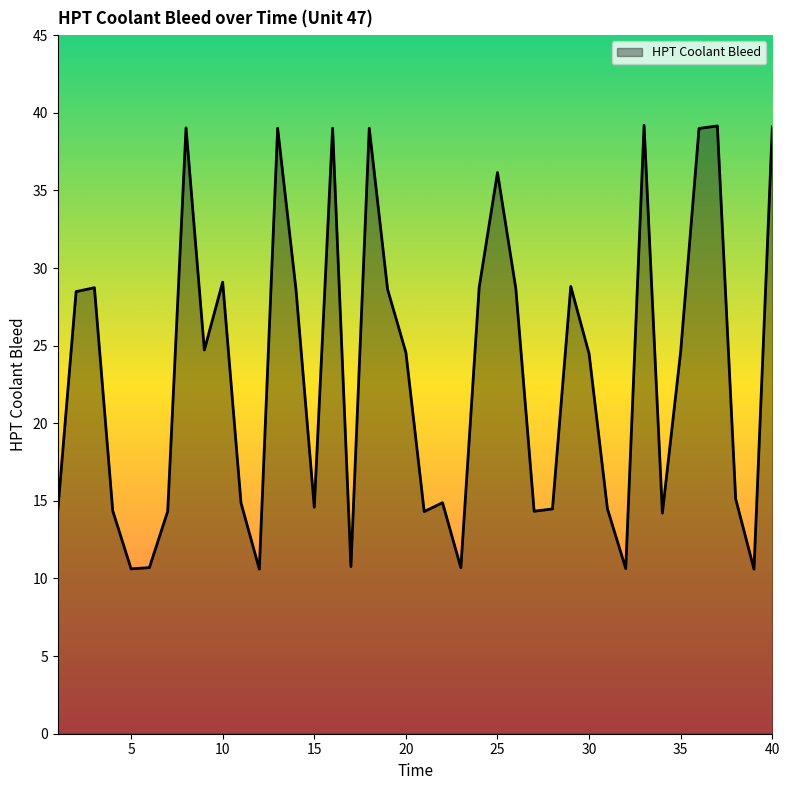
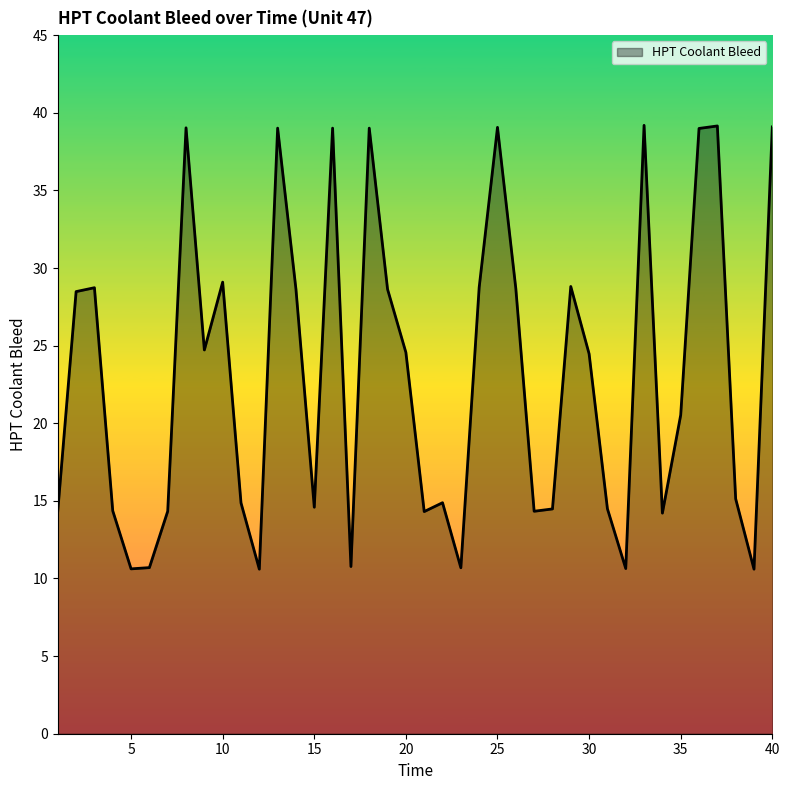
25: 36.2 -> 39.1
35: 24.6 -> 20.5
